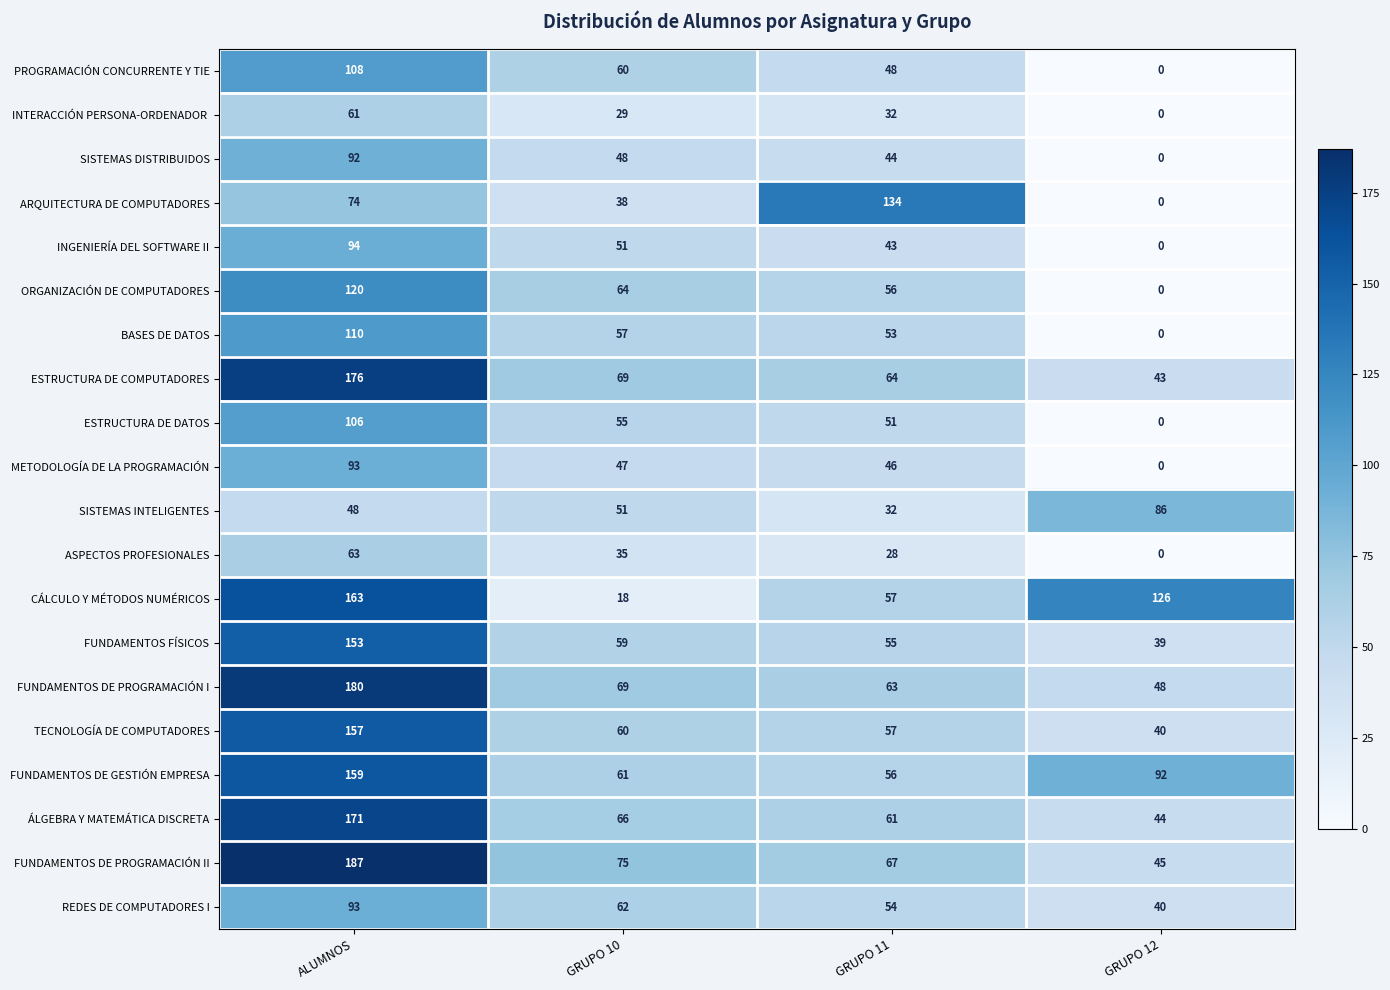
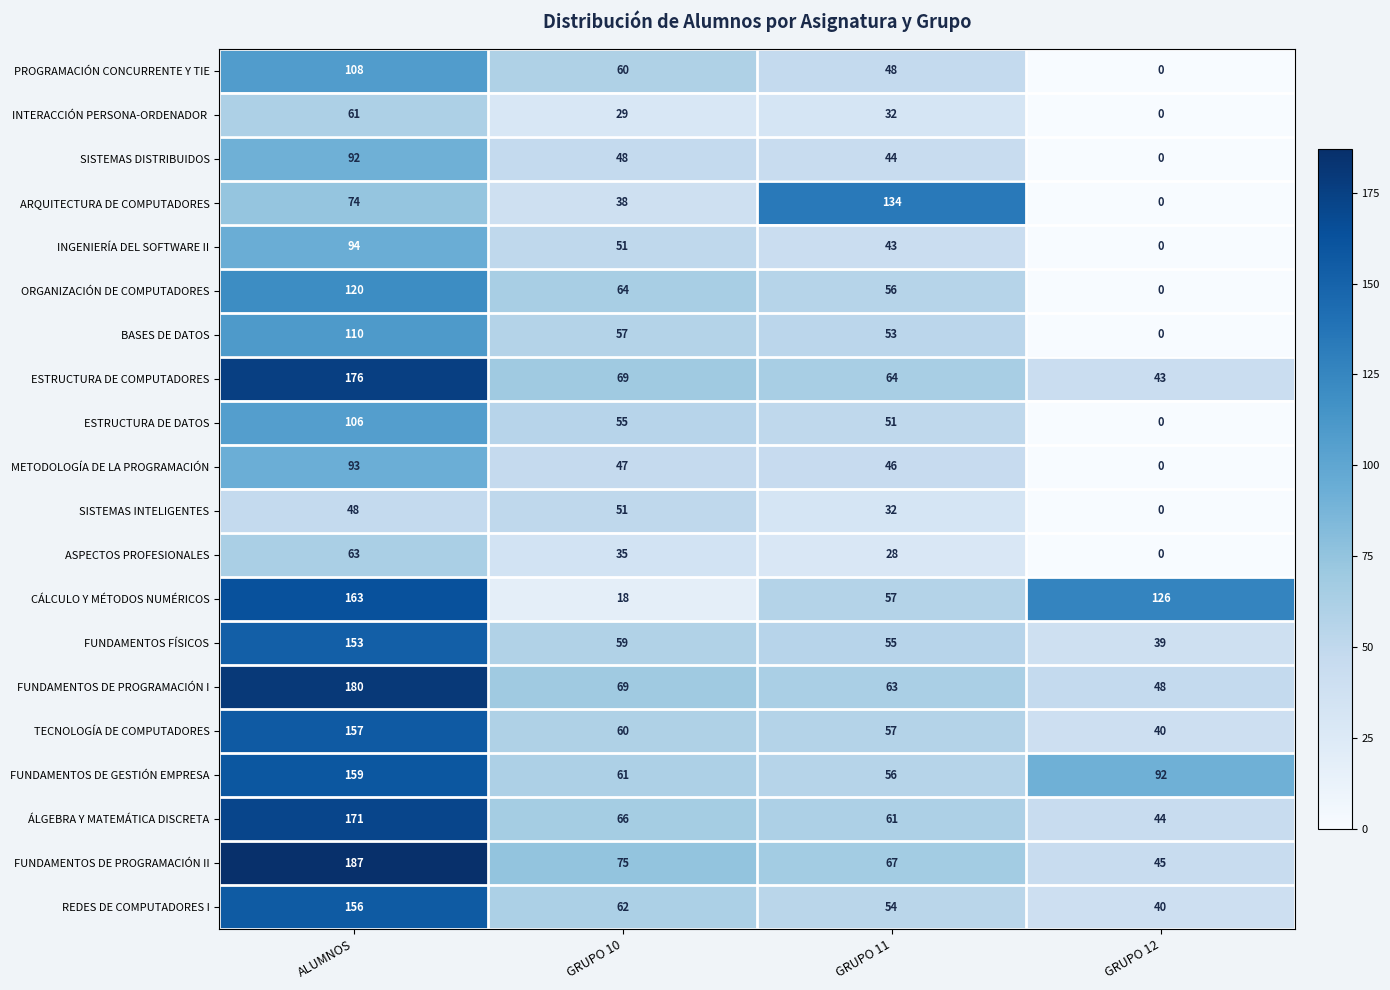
SISTEMAS INTELIGENTES, GRUPO 12: 86 -> 0
REDES DE COMPUTADORES I, ALUMNOS: 93 -> 156
